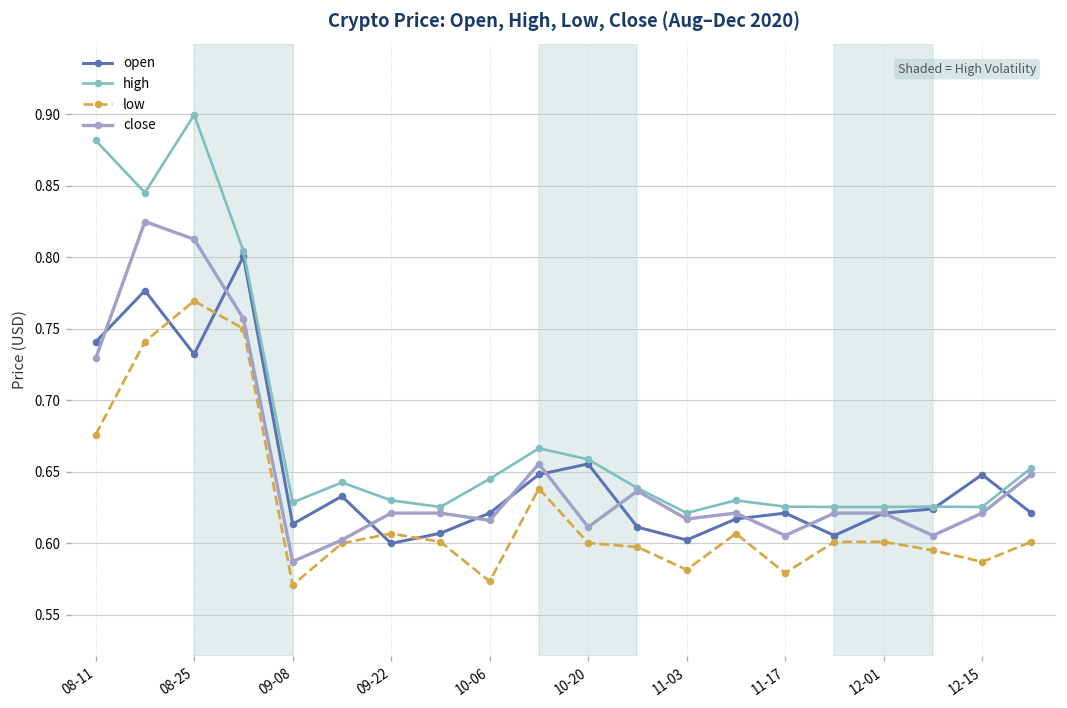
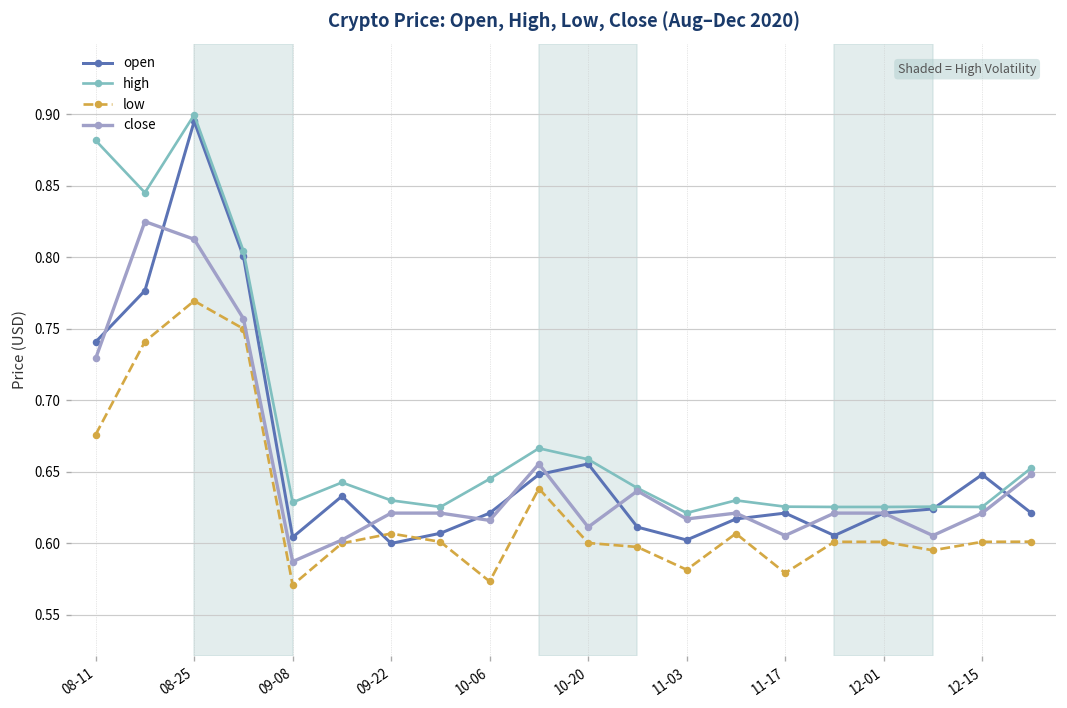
open, 08-25: 0.732 -> 0.895
open, 09-08: 0.613 -> 0.604
low, 12-15: 0.587 -> 0.601
